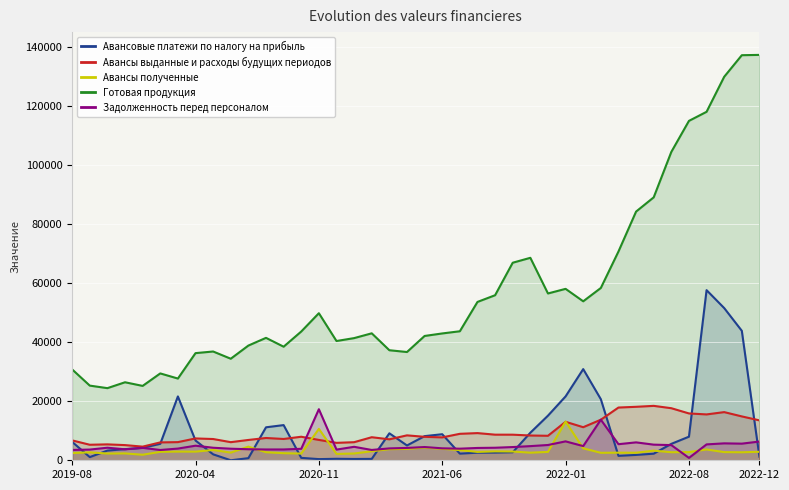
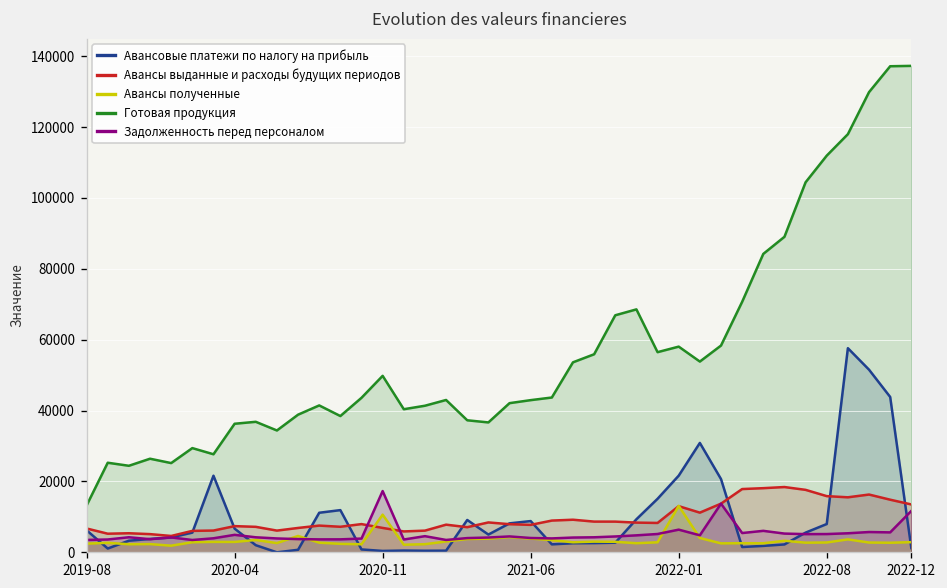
Готовая продукция, 2019-08: 31000 -> 13000
Готовая продукция, 2022-08: 115000 -> 112000
Задолженность перед персоналом, 2022-08: 1000 -> 5000
Задолженность перед персоналом, 2022-12: 6000 -> 12000
